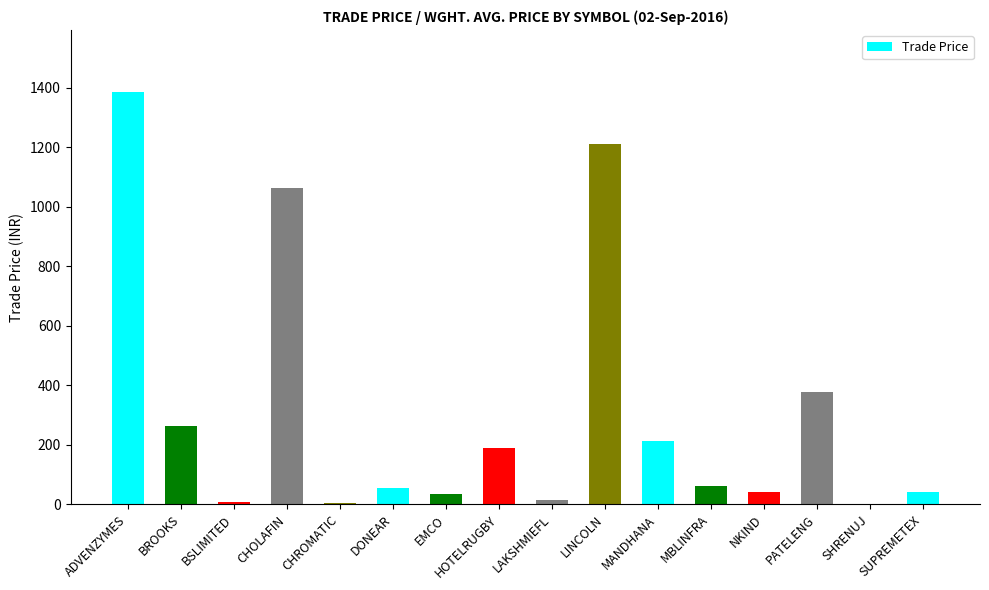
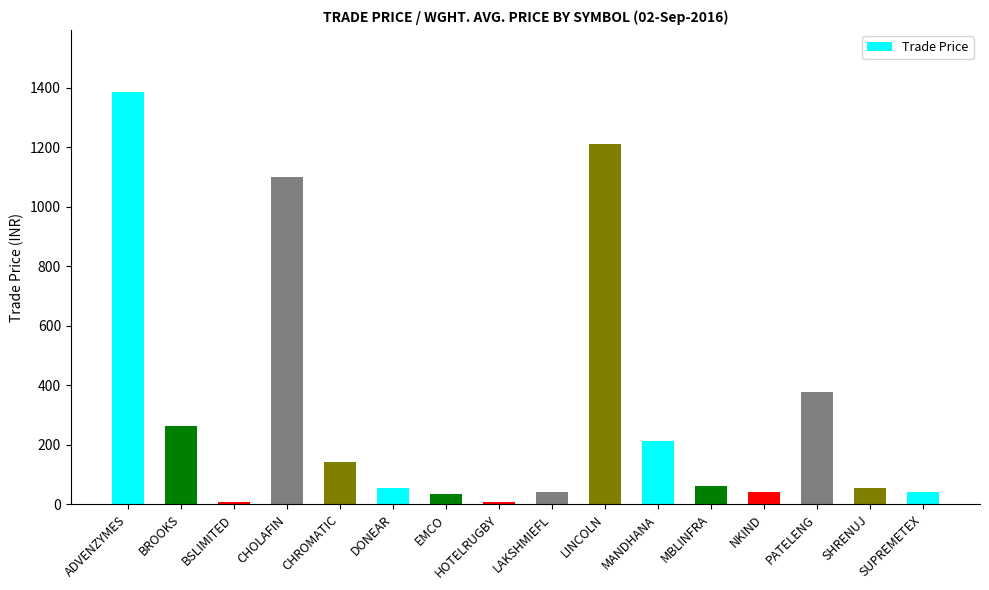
CHOLAFIN: 1060 -> 1100
CHROMATIC: 0 -> 140
HOTELRUGBY: 190 -> 10
LAKSHMIEFL: 10 -> 40
SHRENUJ: 0 -> 60
